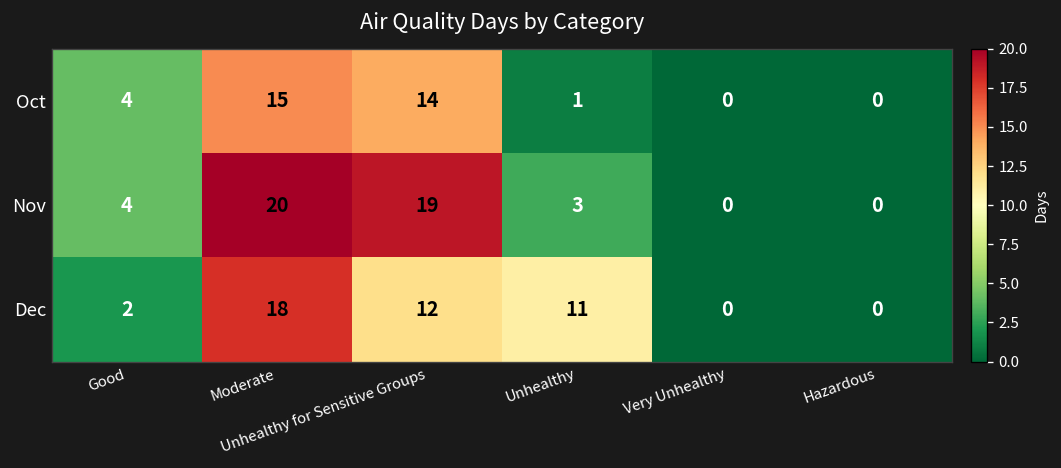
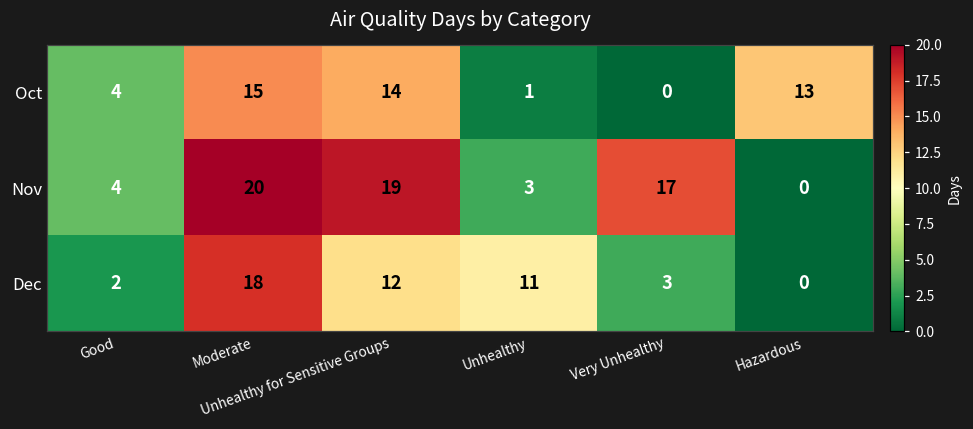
Oct, Hazardous: 0 -> 13
Nov, Very Unhealthy: 0 -> 17
Dec, Very Unhealthy: 0 -> 3
